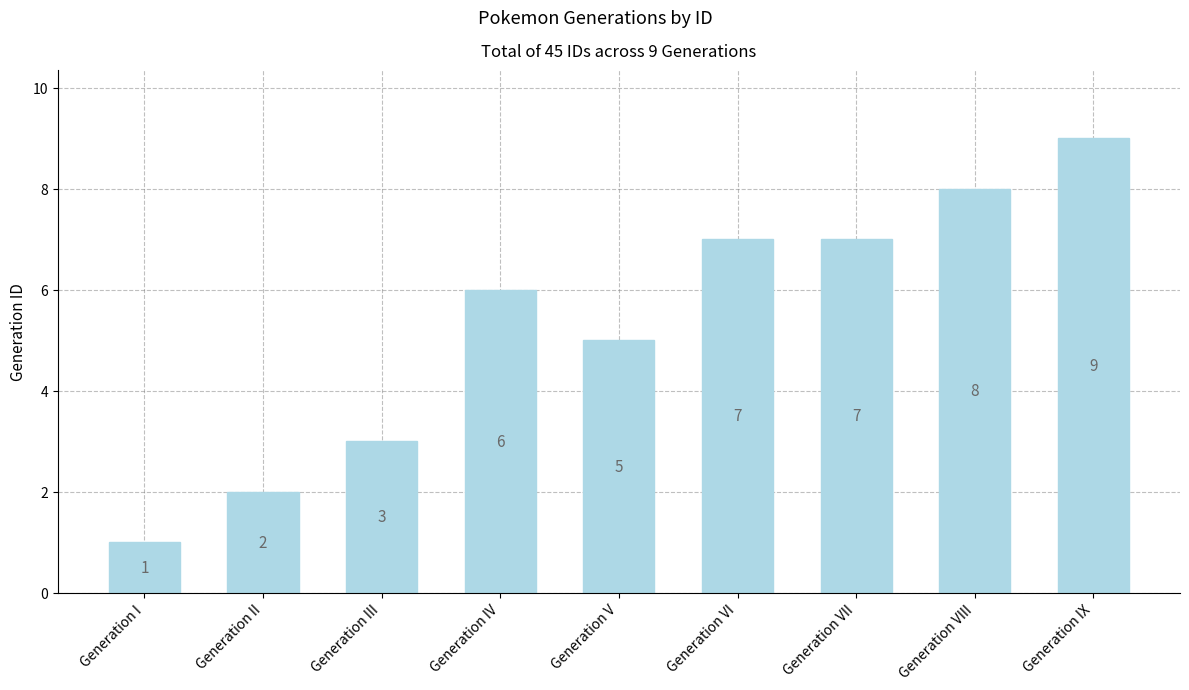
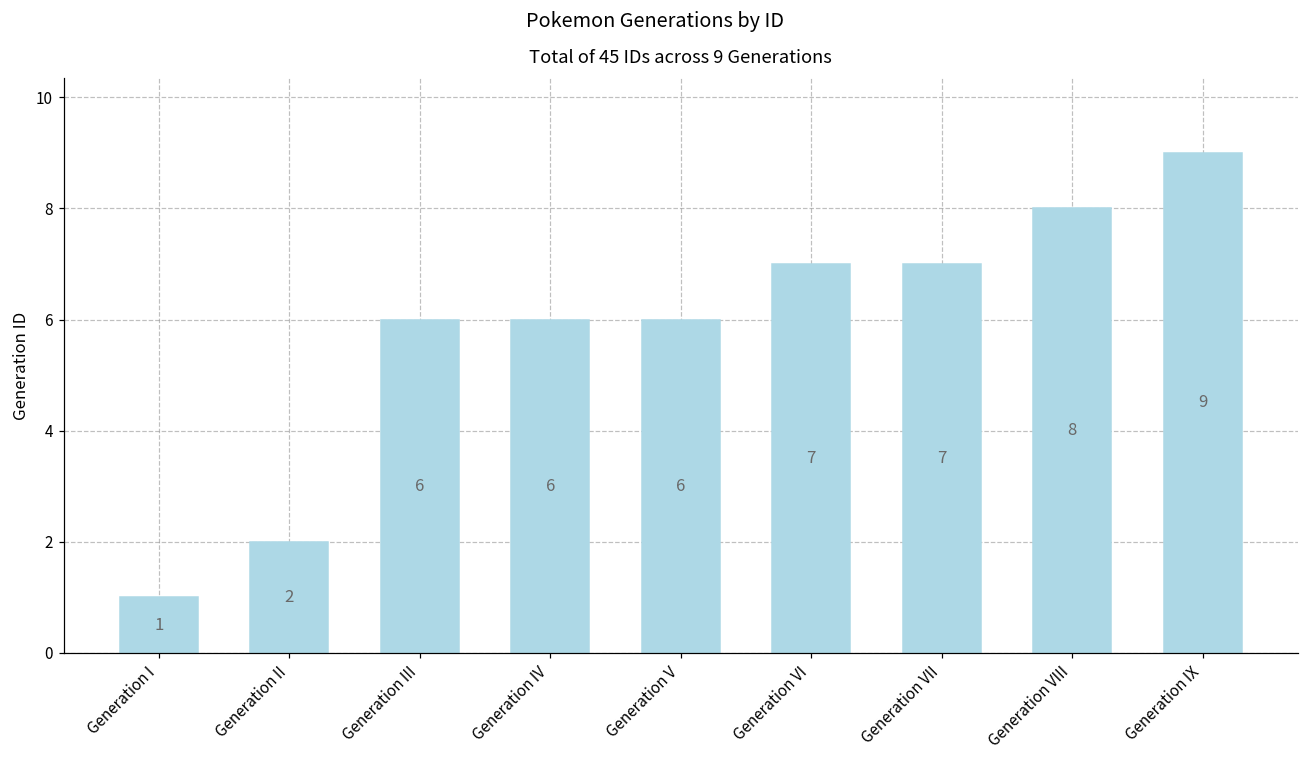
Generation III: 3 -> 6
Generation V: 5 -> 6
